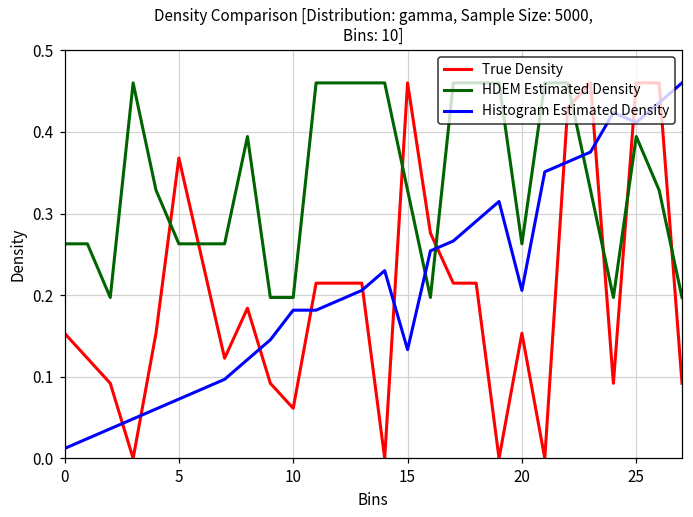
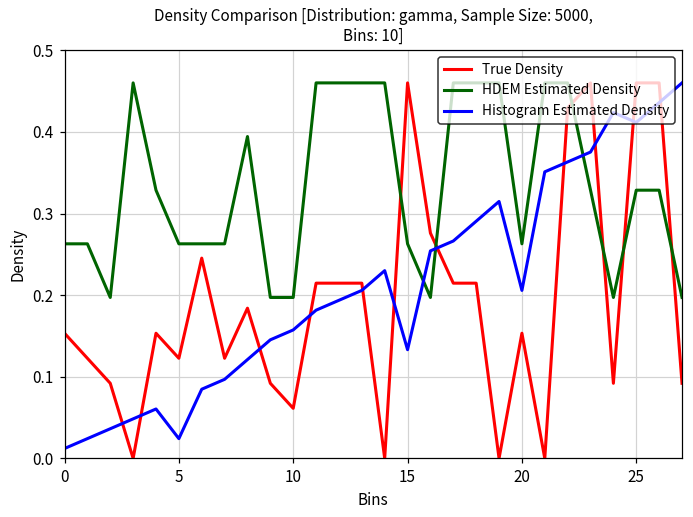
True Density, 5: 0.37 -> 0.12
Histogram Estimated Density, 5: 0.07 -> 0.02
Histogram Estimated Density, 10: 0.18 -> 0.16
HDEM Estimated Density, 15: 0.33 -> 0.26
HDEM Estimated Density, 25: 0.39 -> 0.33
